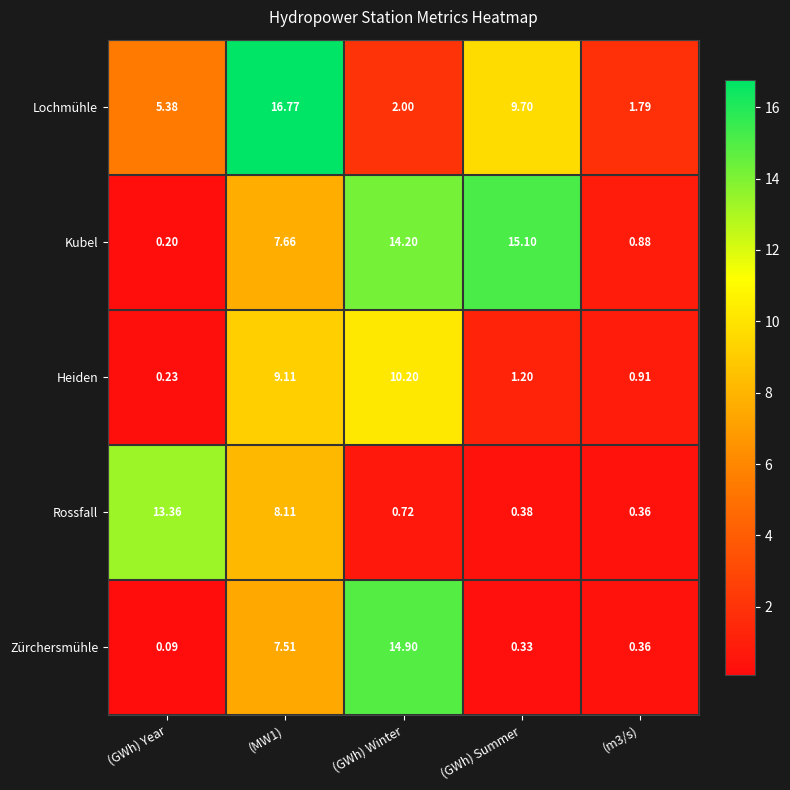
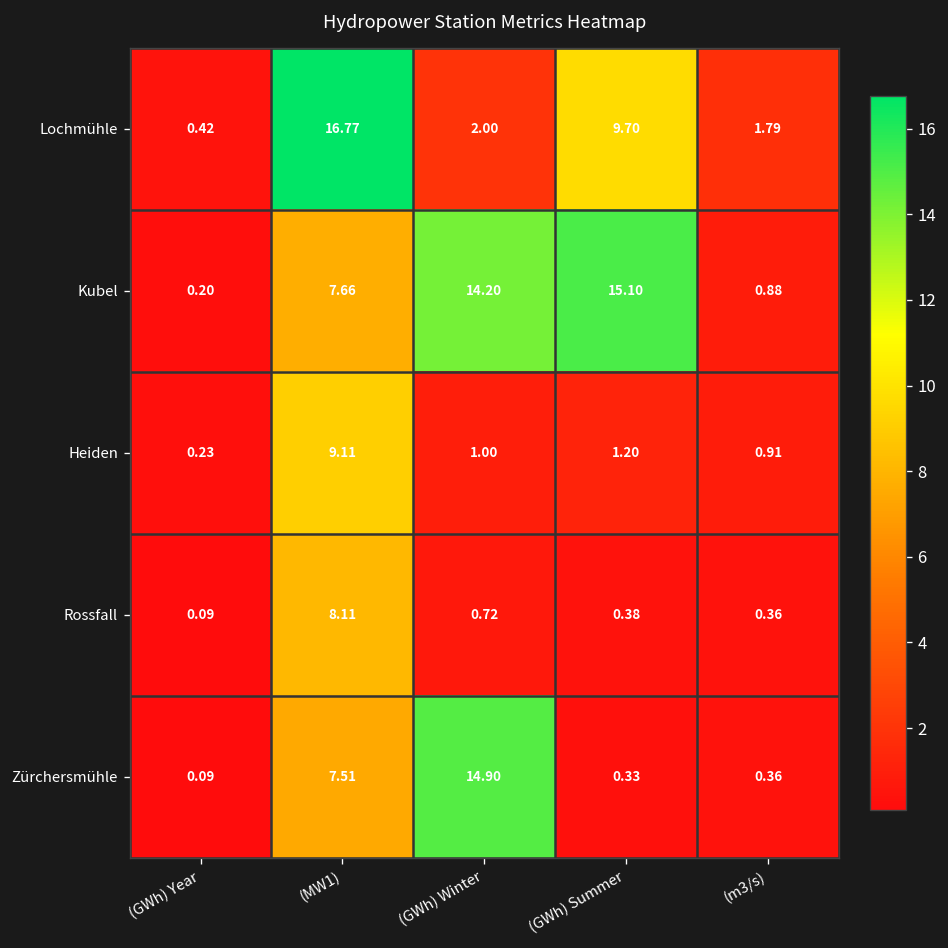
Lochmühle, (GWh) Year: 5.38 -> 0.42
Heiden, (GWh) Winter: 10.20 -> 1.00
Rossfall, (GWh) Year: 13.36 -> 0.09
